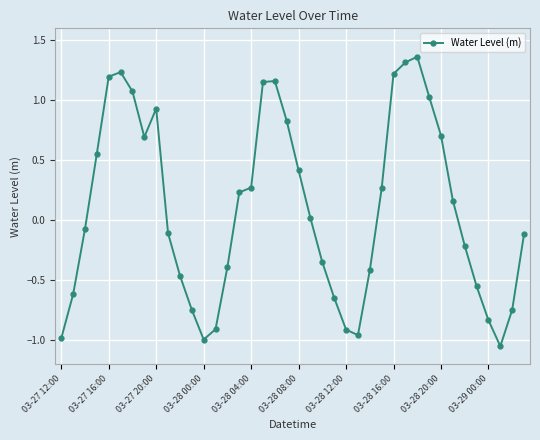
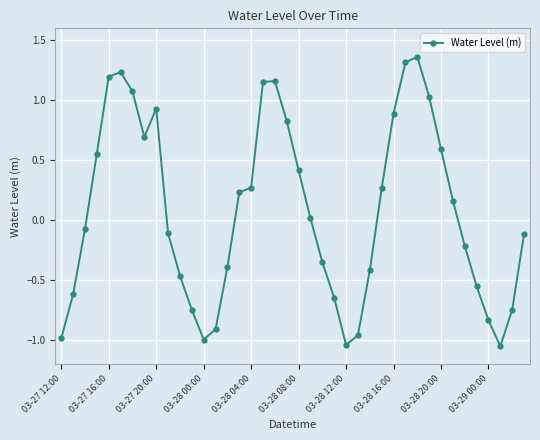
03-28 12:00: -0.91 -> -1.04
03-28 16:00: 1.22 -> 0.89
03-28 20:00: 0.71 -> 0.59
